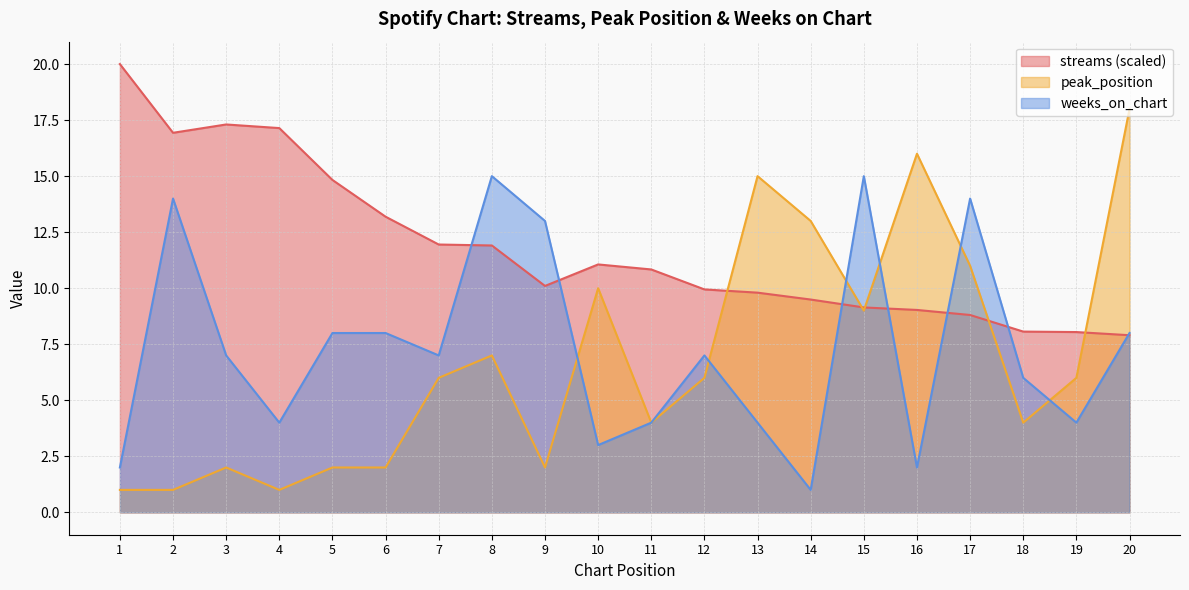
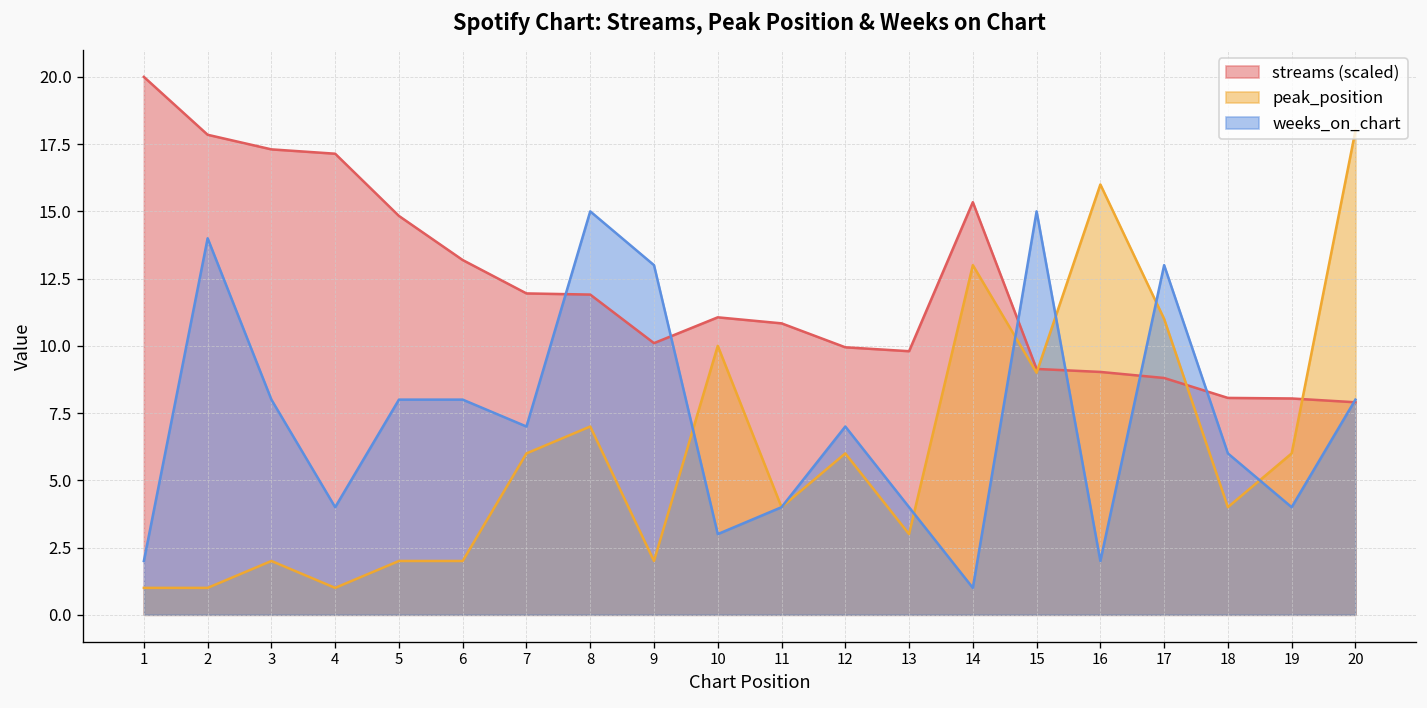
streams (scaled), 2: 16.9 -> 17.8
weeks_on_chart, 3: 7 -> 8
peak_position, 13: 15 -> 3
streams (scaled), 14: 9.5 -> 15.3
weeks_on_chart, 17: 14 -> 13
